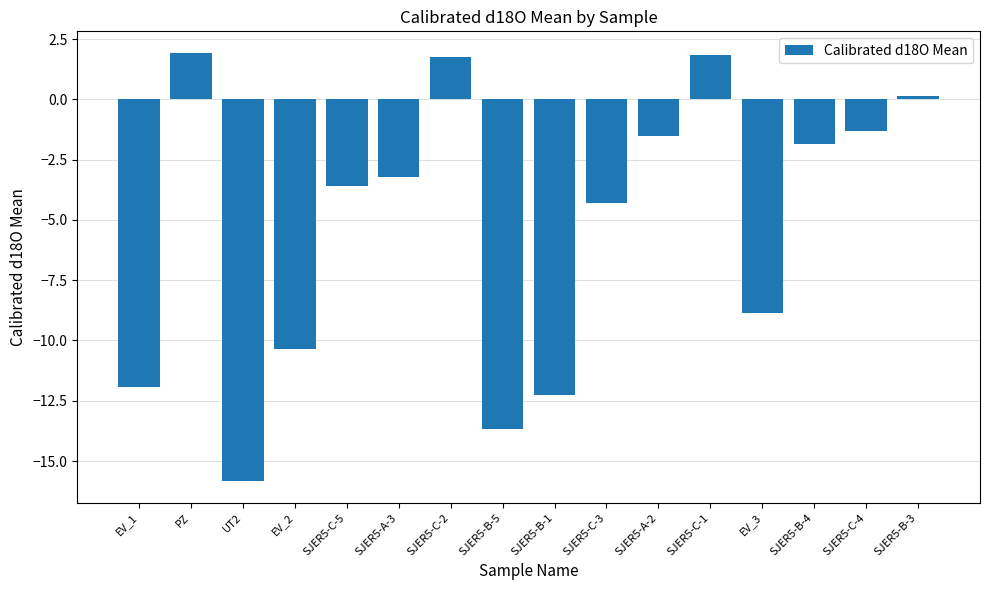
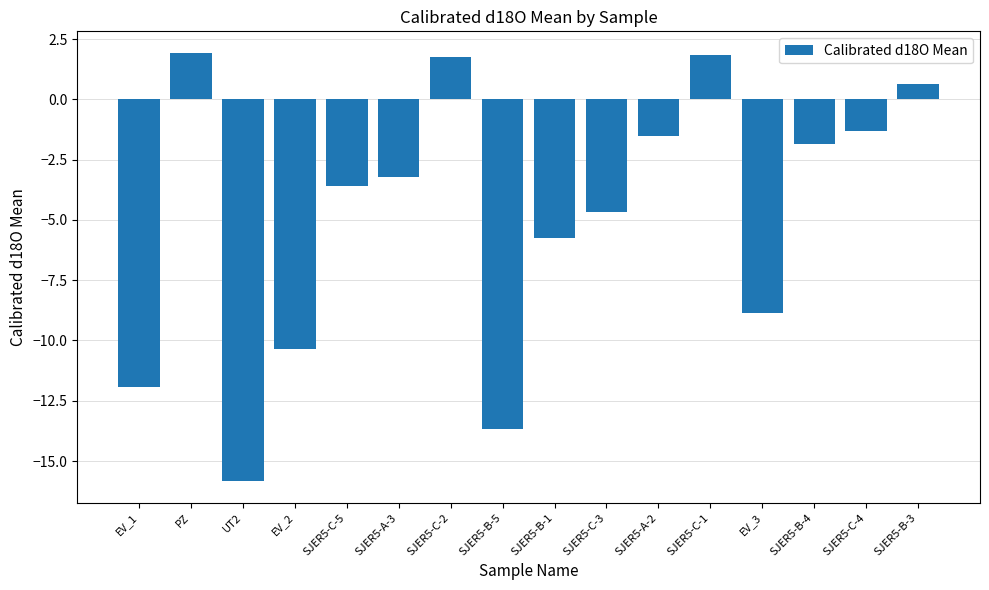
SJER5-B-1: -12.2 -> -5.7
SJER5-C-3: -4.3 -> -4.7
SJER5-B-3: 0.1 -> 0.6
